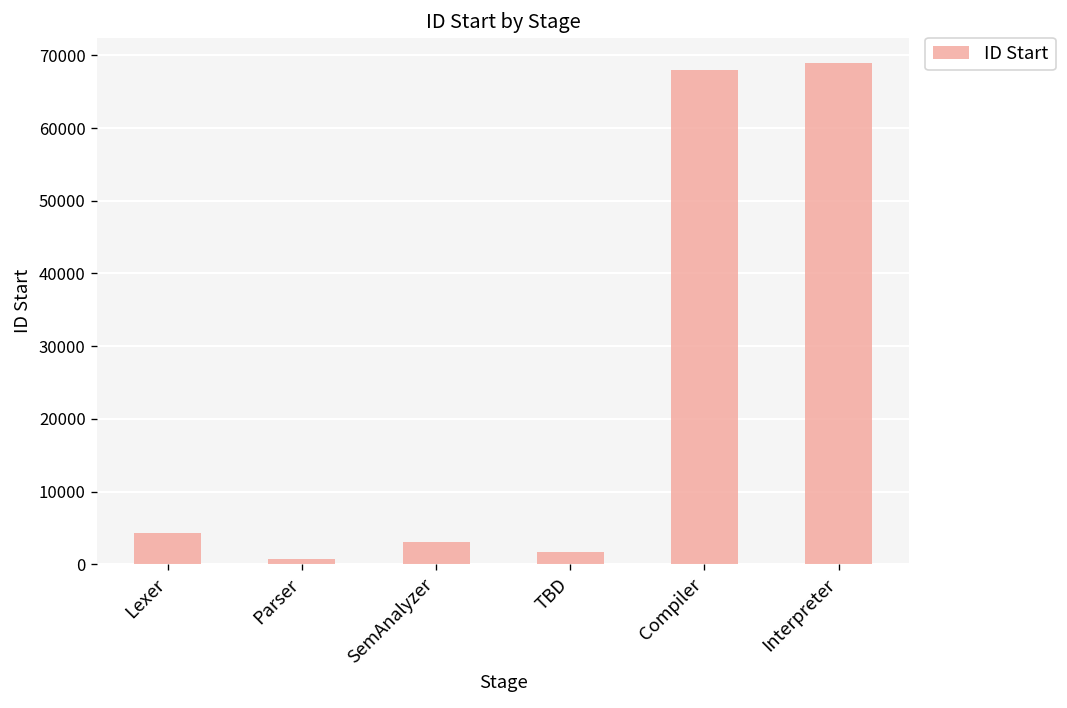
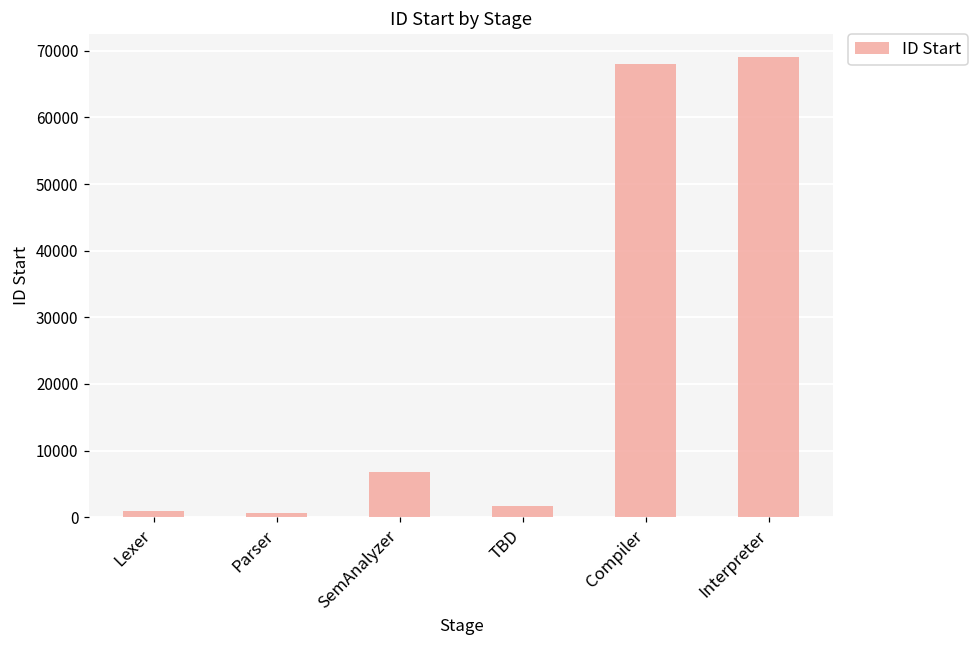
Lexer: 4000 -> 1000
SemAnalyzer: 3000 -> 7000
